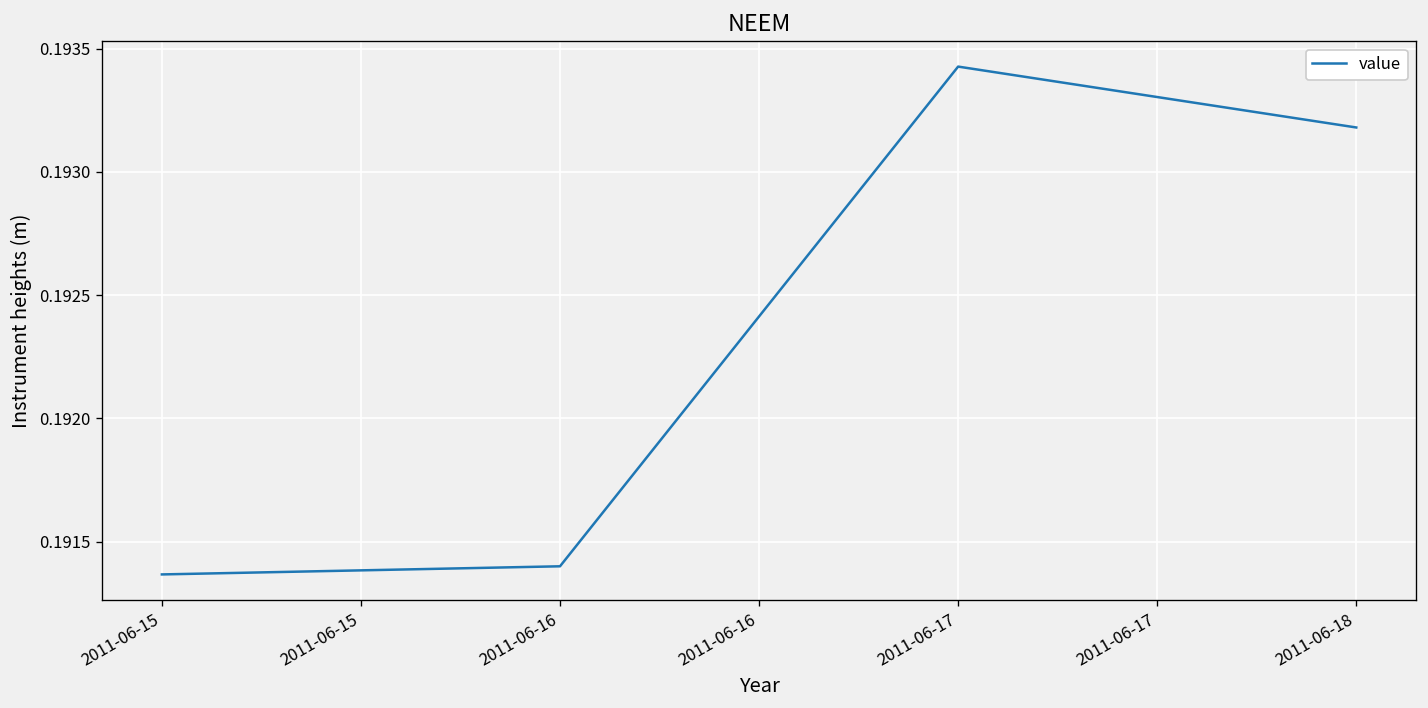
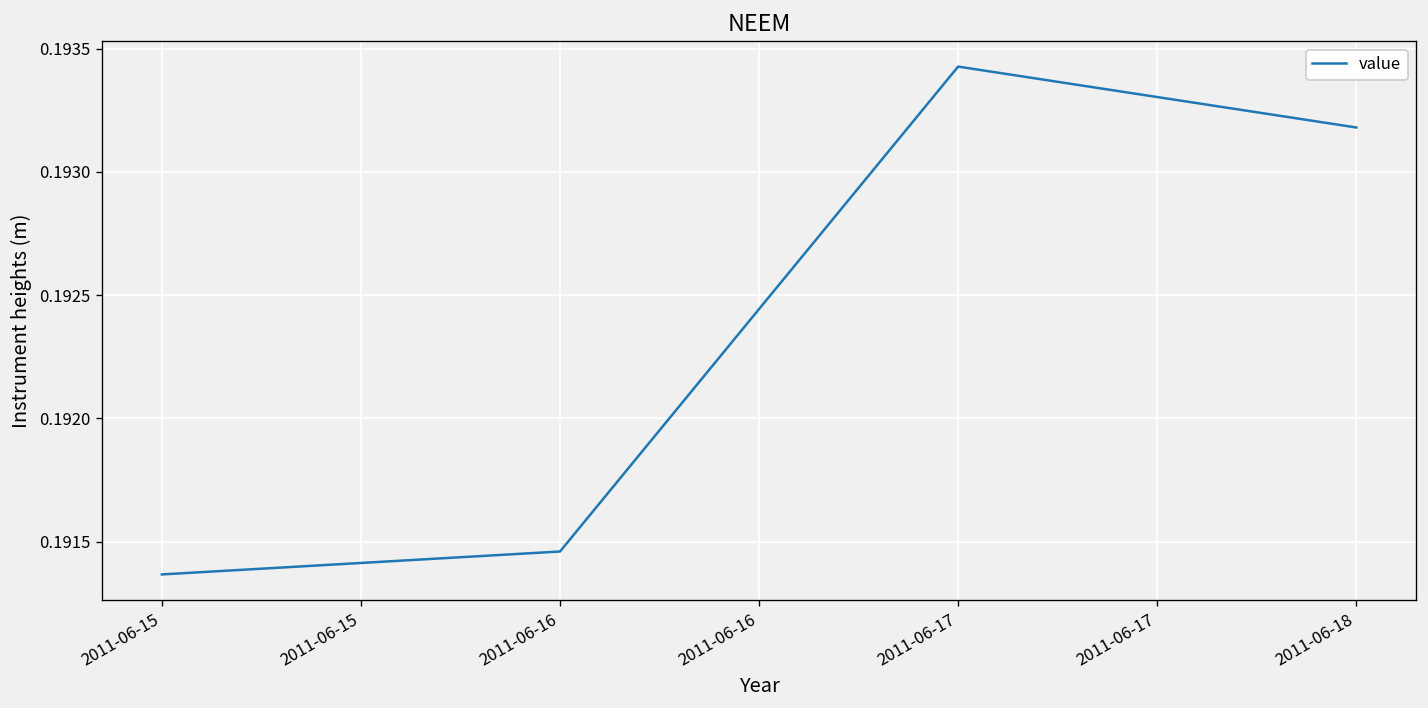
2011-06-16: 0.19140 -> 0.19146
